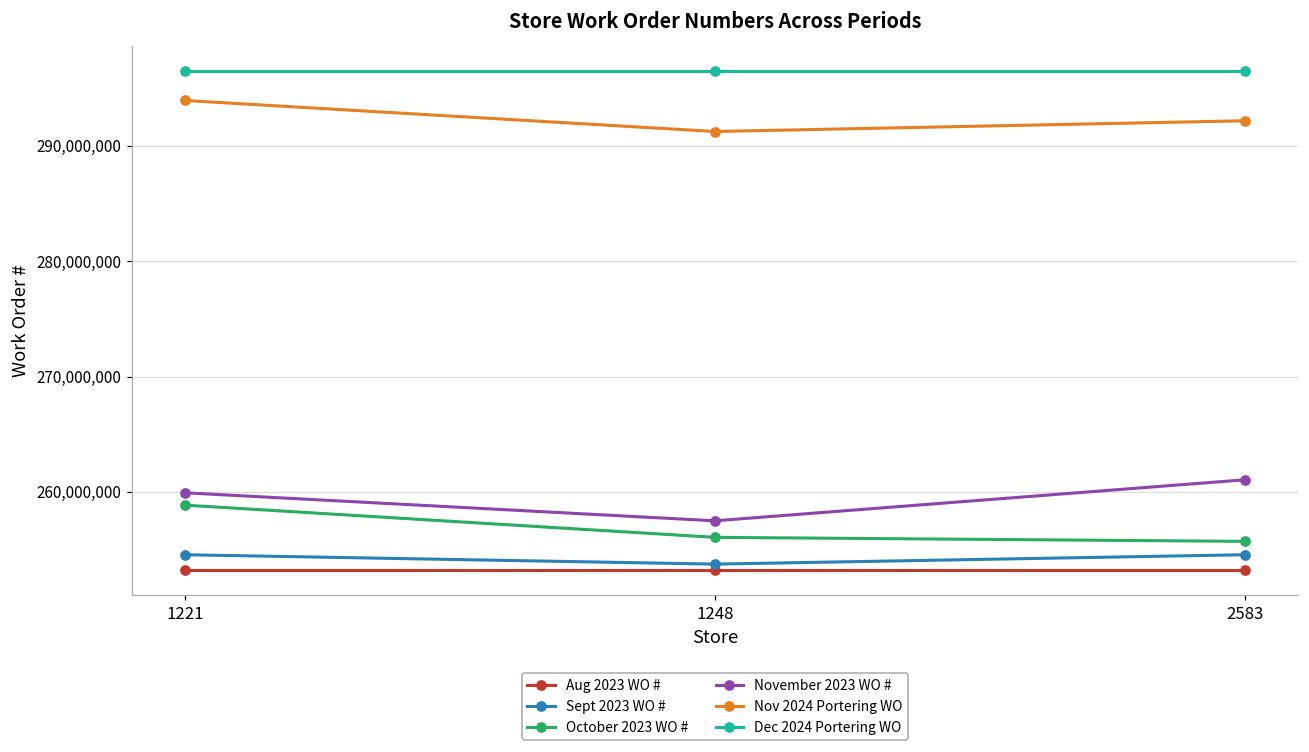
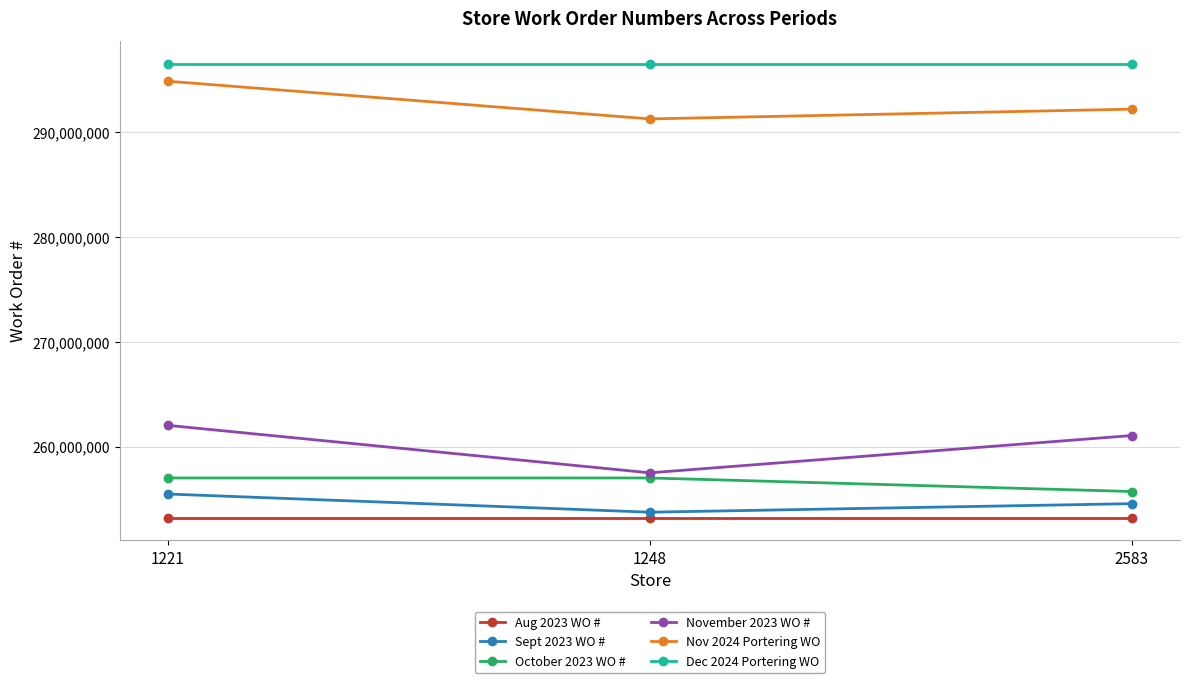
Sept 2023 WO #, 1221: 254,500,000 -> 255,500,000
October 2023 WO #, 1221: 258,800,000 -> 257,000,000
November 2023 WO #, 1221: 259,900,000 -> 262,000,000
Nov 2024 Portering WO, 1221: 293,900,000 -> 294,800,000
October 2023 WO #, 1248: 256,100,000 -> 257,000,000
